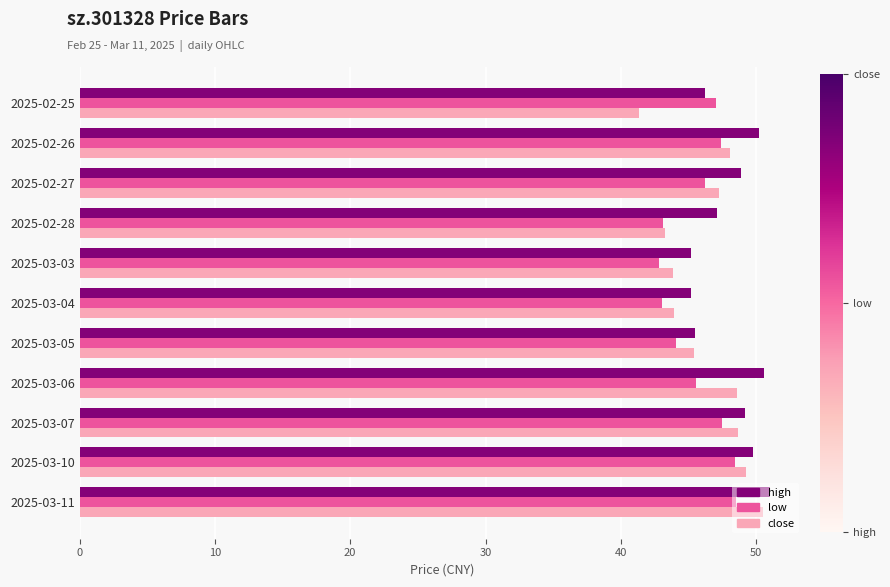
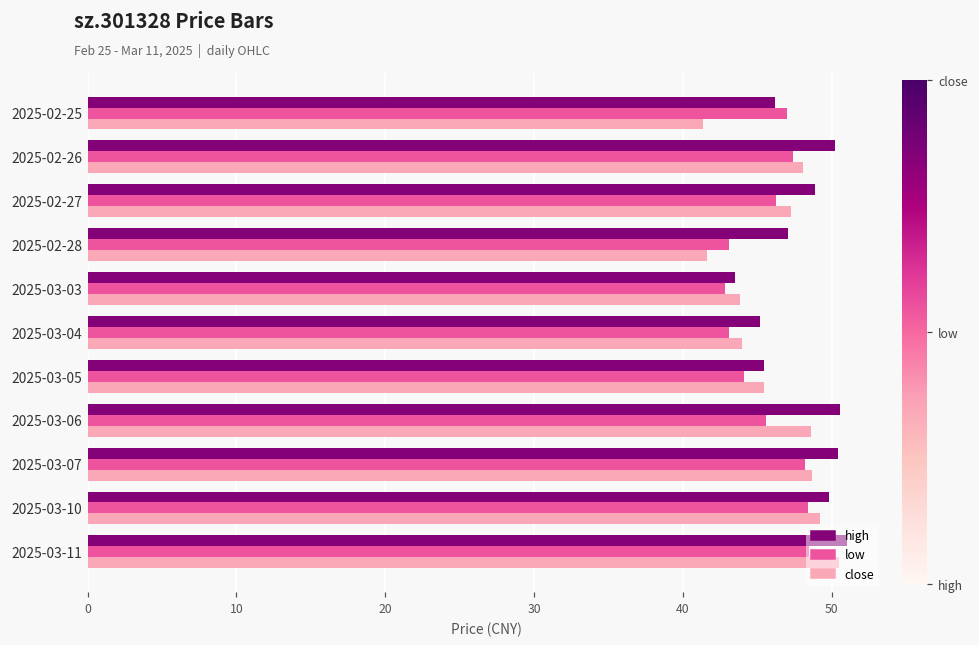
close, 2025-02-28: 43.3 -> 41.6
high, 2025-03-03: 45.2 -> 43.5
high, 2025-03-07: 49.2 -> 50.4
low, 2025-03-07: 47.5 -> 48.2
